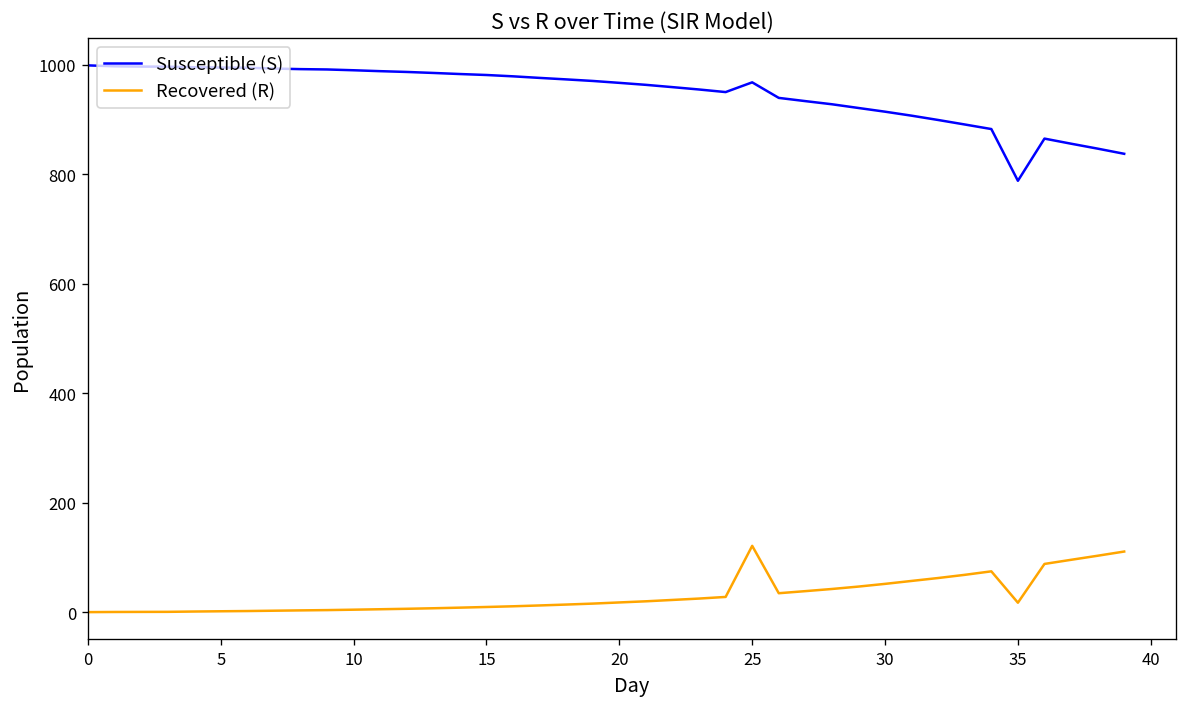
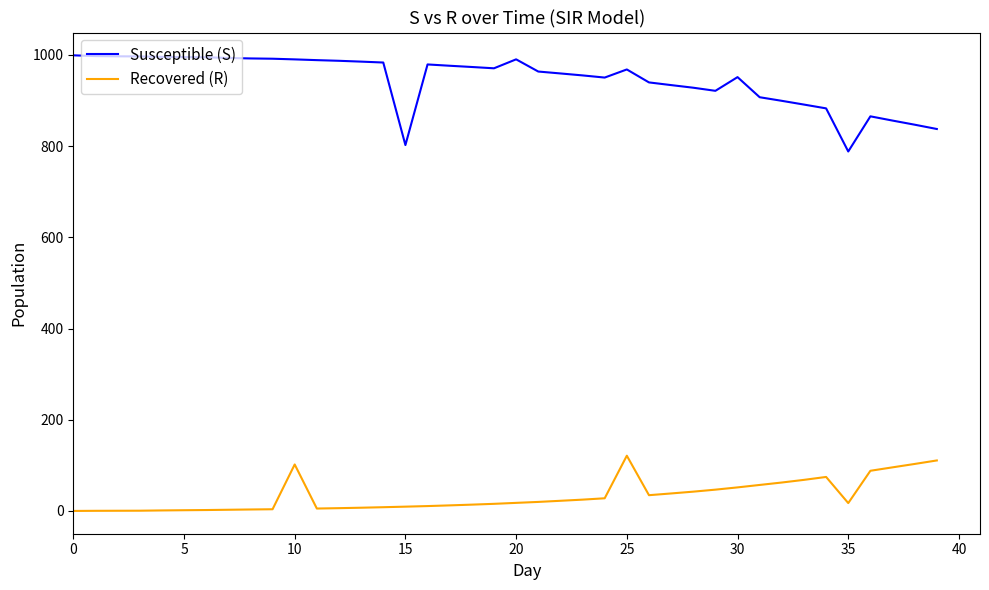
Recovered (R), 10: 0 -> 100
Susceptible (S), 15: 980 -> 800
Susceptible (S), 20: 970 -> 990
Susceptible (S), 30: 910 -> 950
